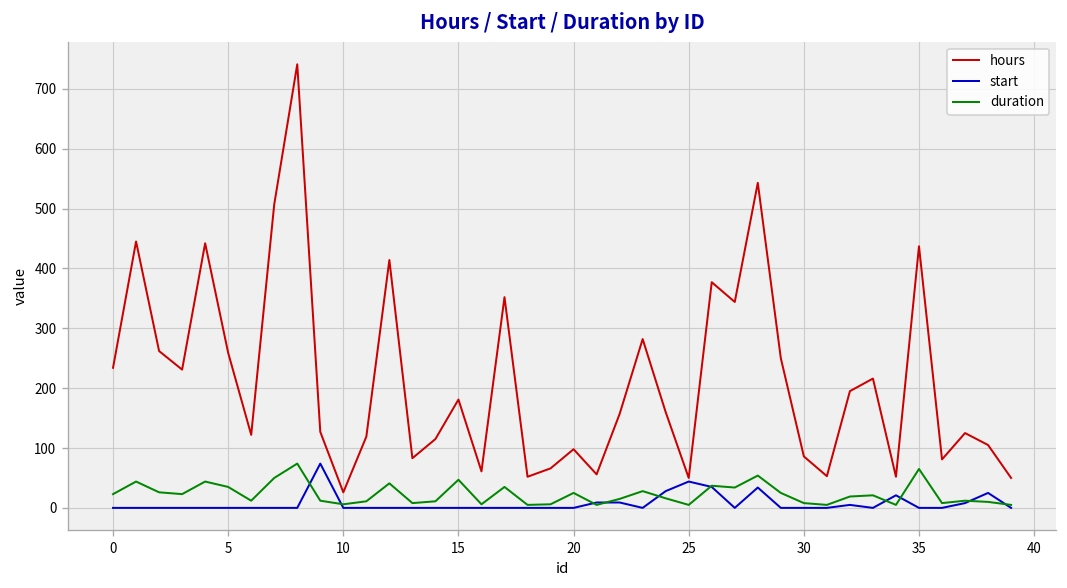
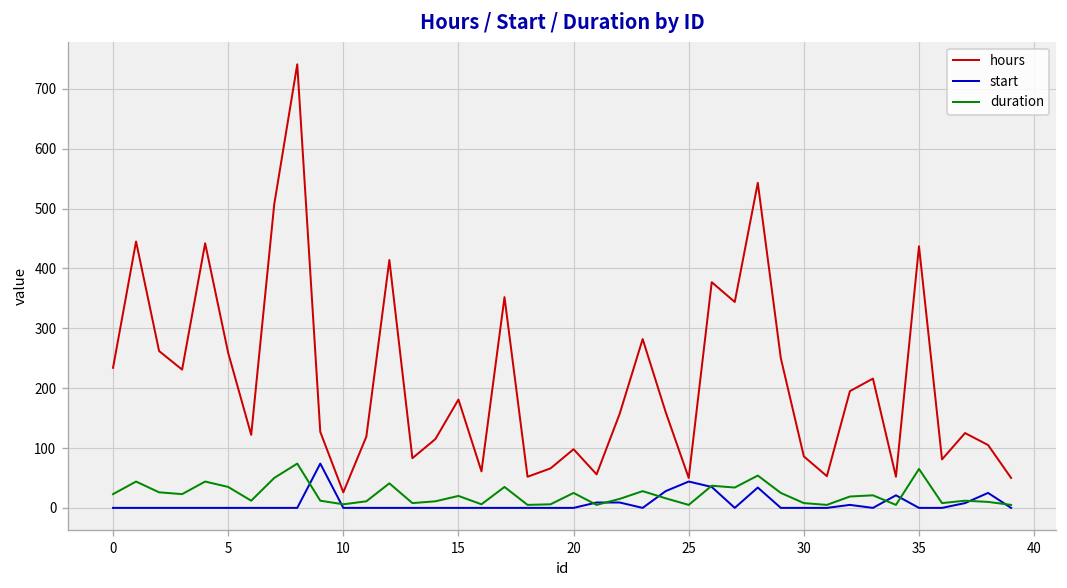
duration, 15: 50 -> 20
